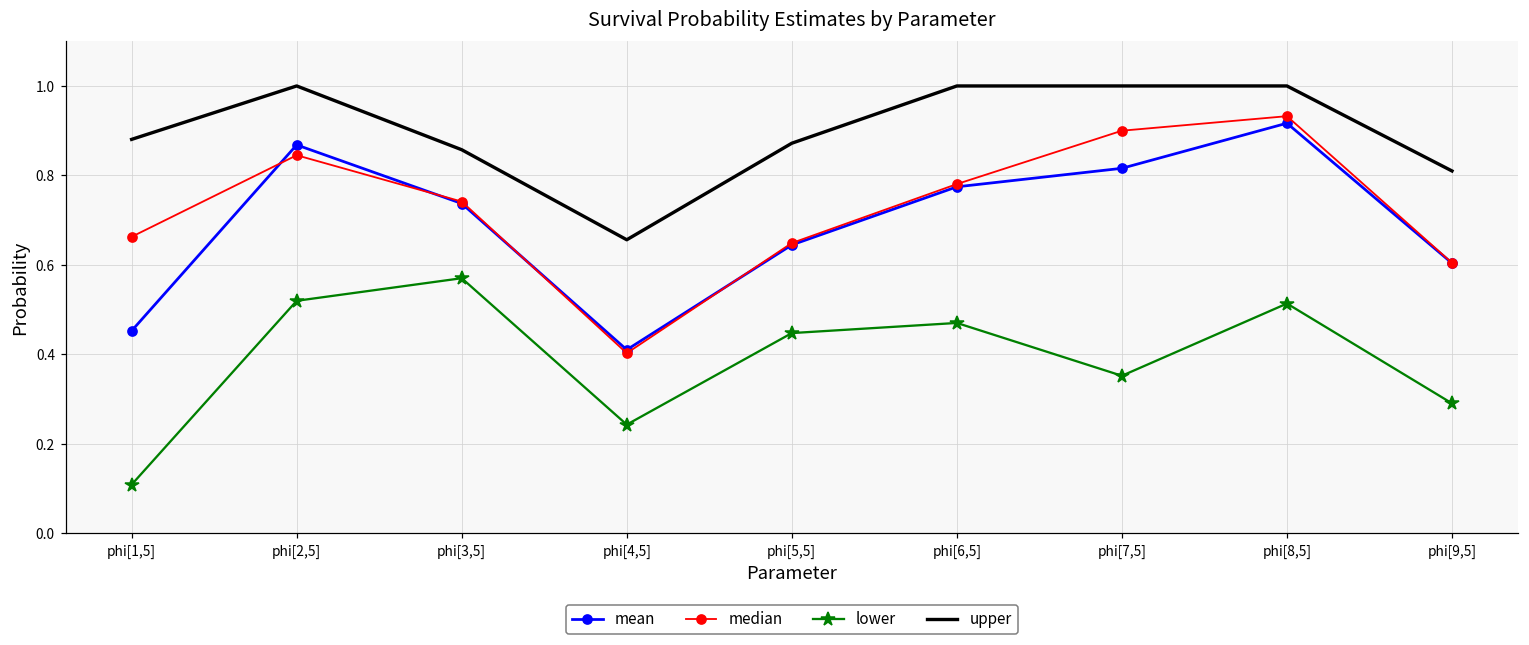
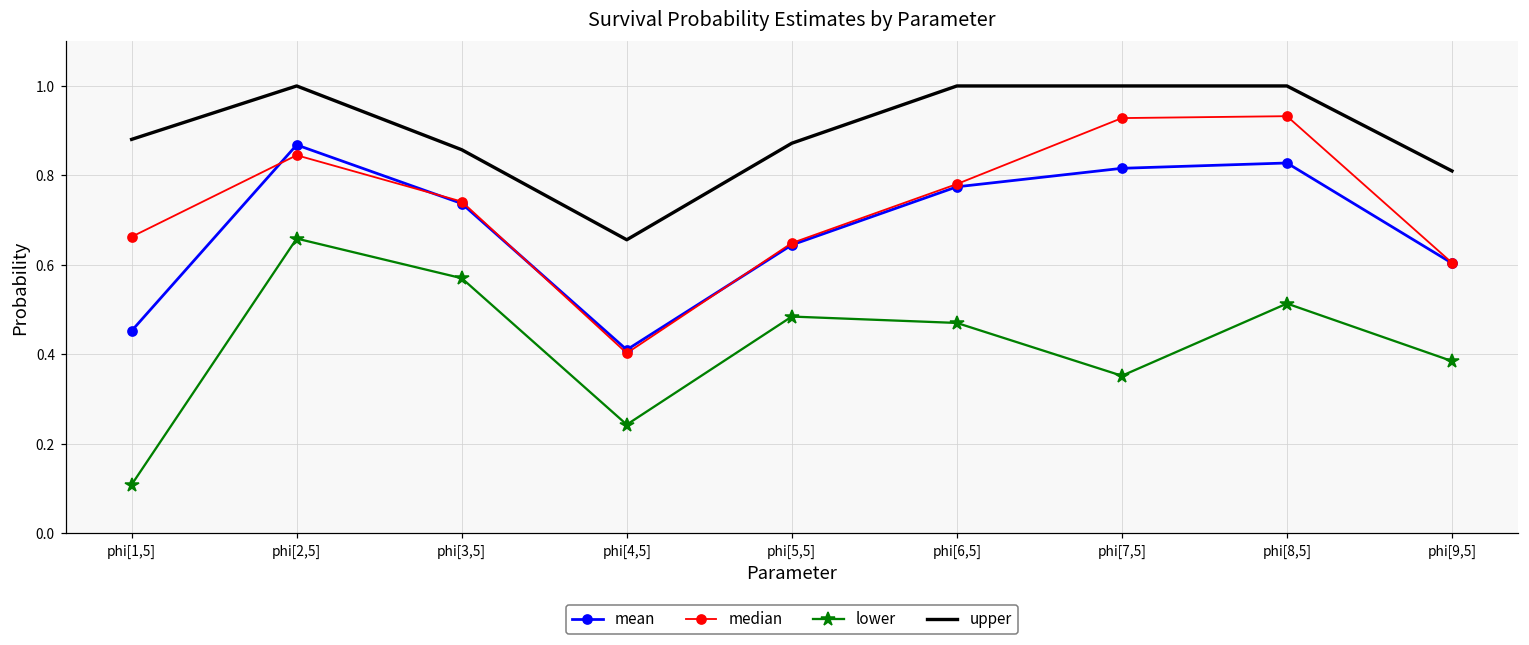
lower, phi[2,5]: 0.52 -> 0.66
lower, phi[5,5]: 0.45 -> 0.48
median, phi[7,5]: 0.90 -> 0.93
mean, phi[8,5]: 0.92 -> 0.83
lower, phi[9,5]: 0.29 -> 0.39
